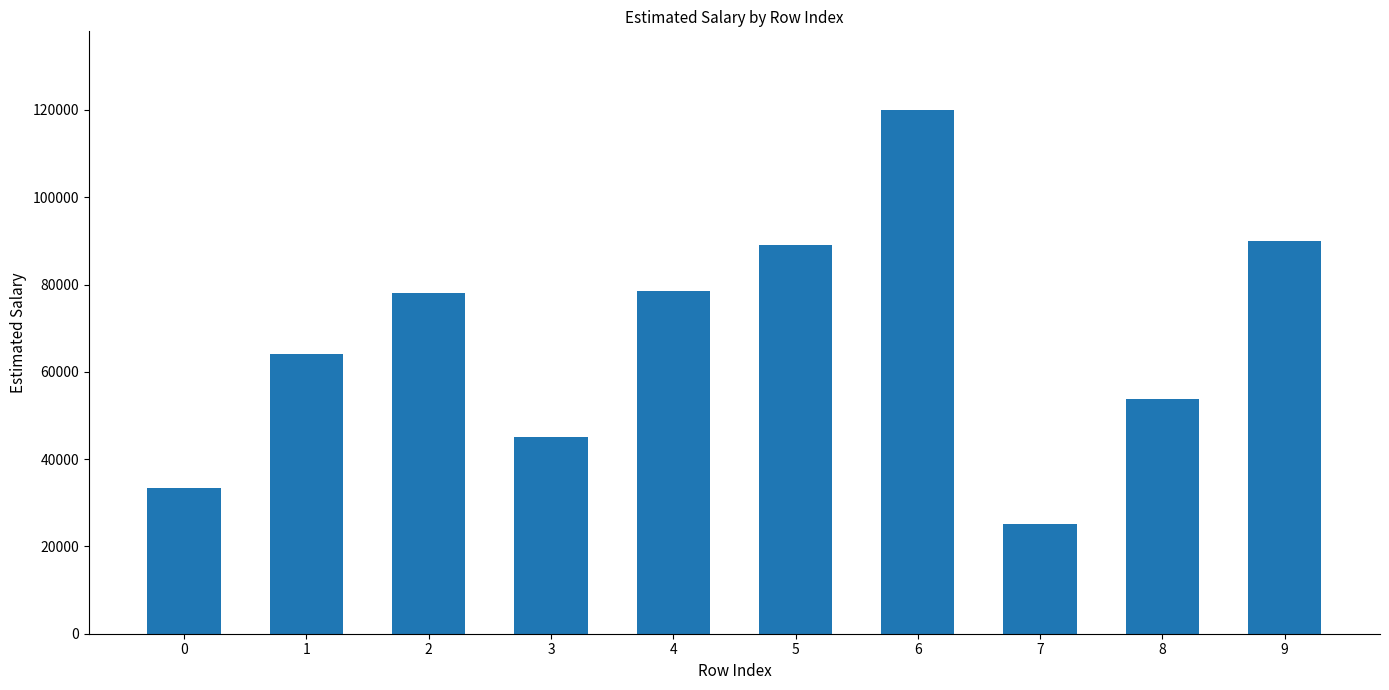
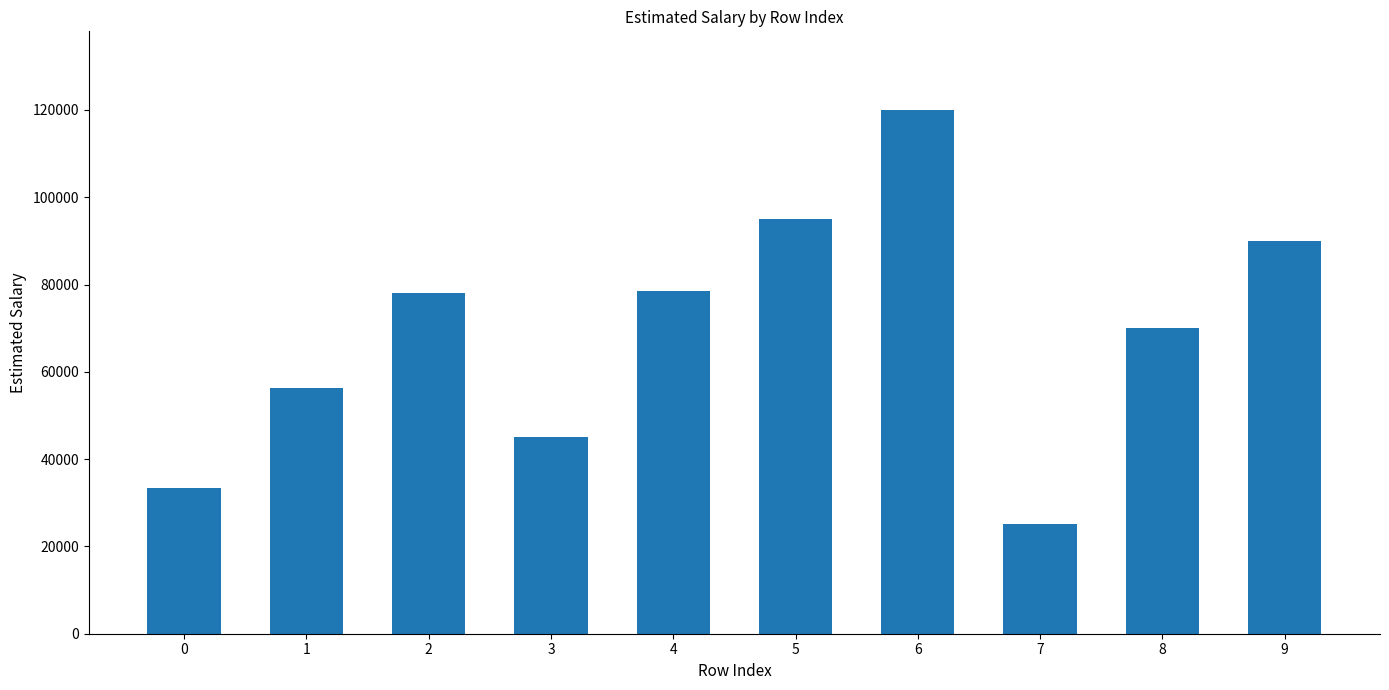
1: 64000 -> 56000
5: 89000 -> 95000
8: 54000 -> 70000
